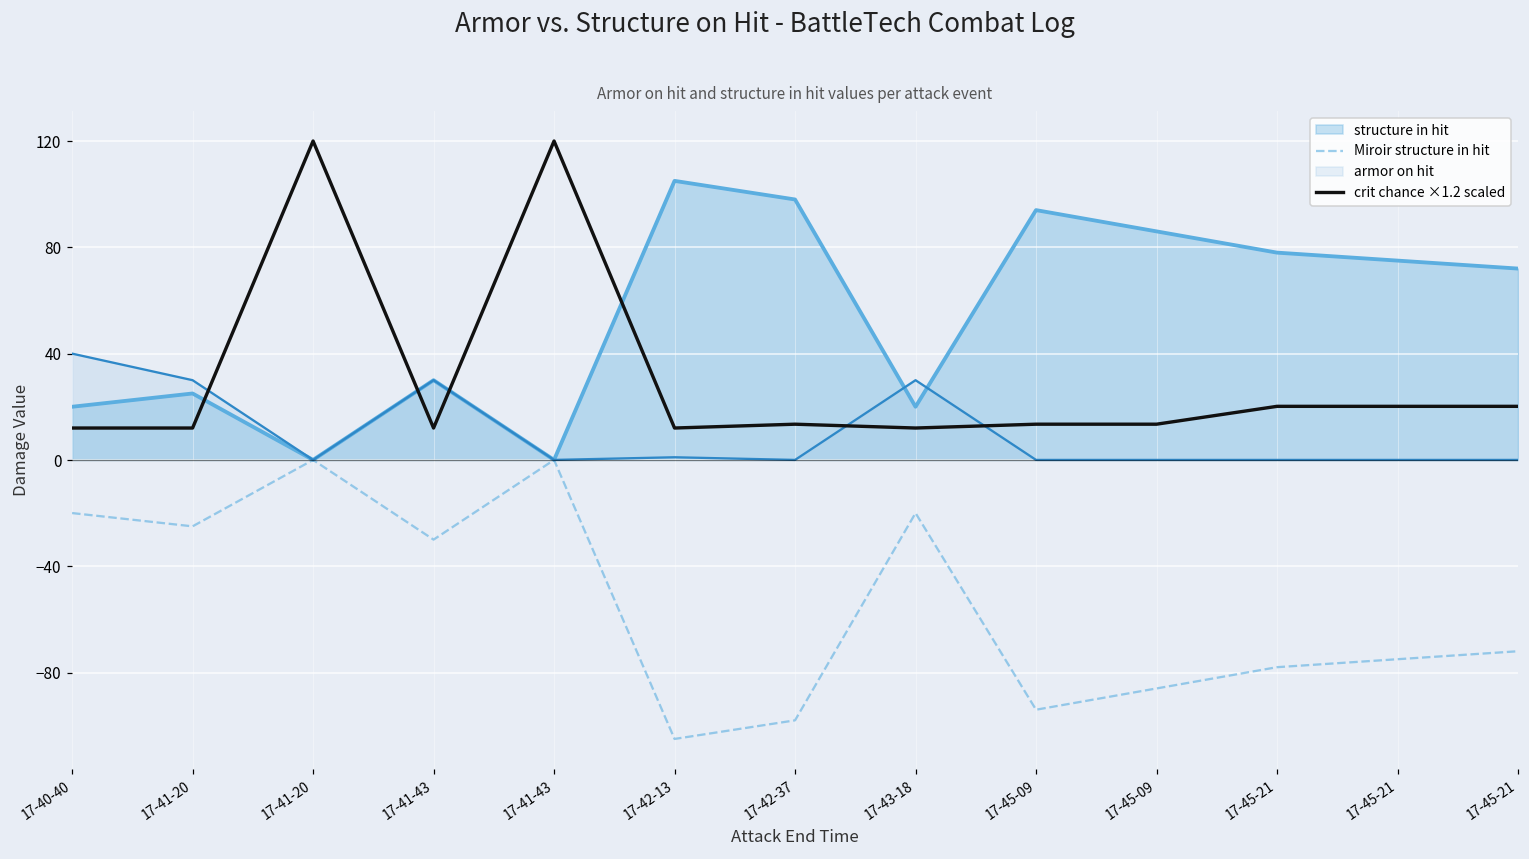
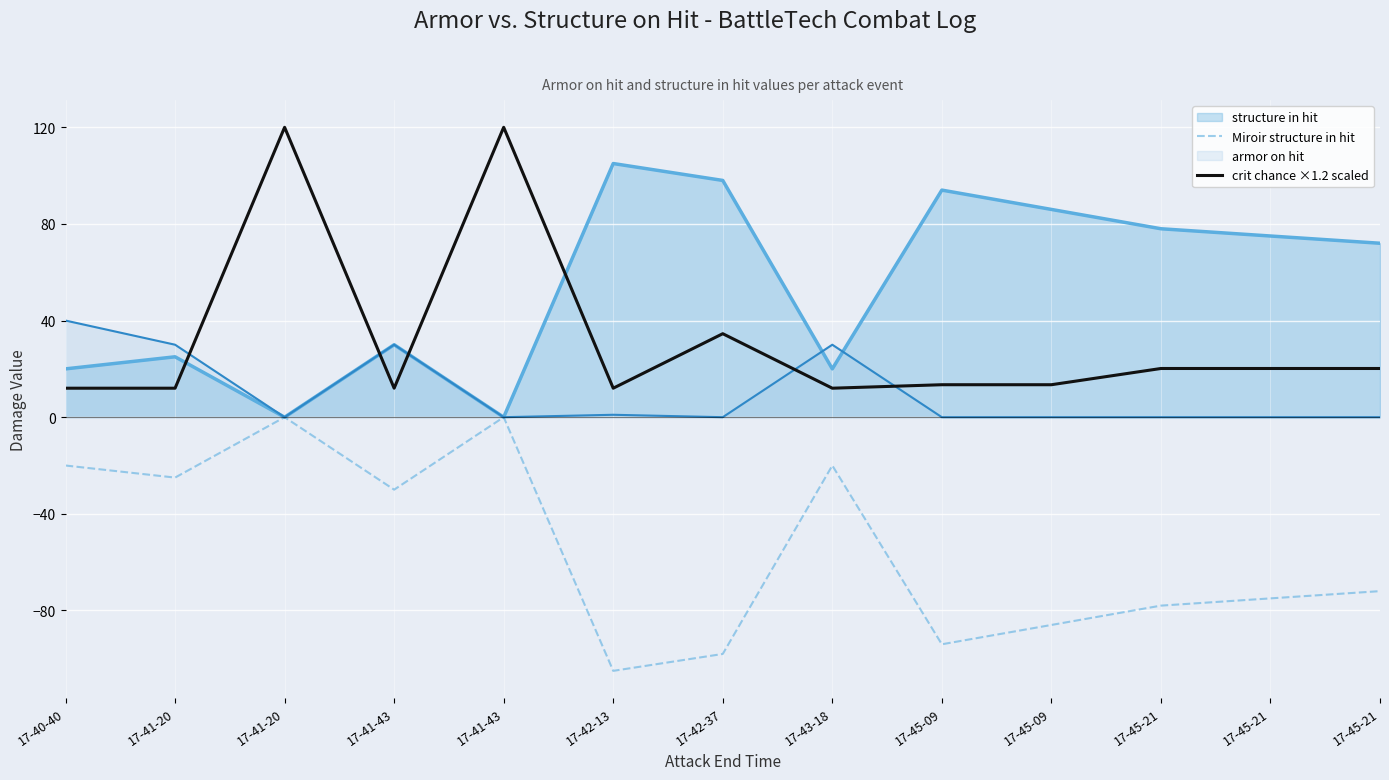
crit chance ×1.2 scaled, 17-42-37: 13 -> 35
